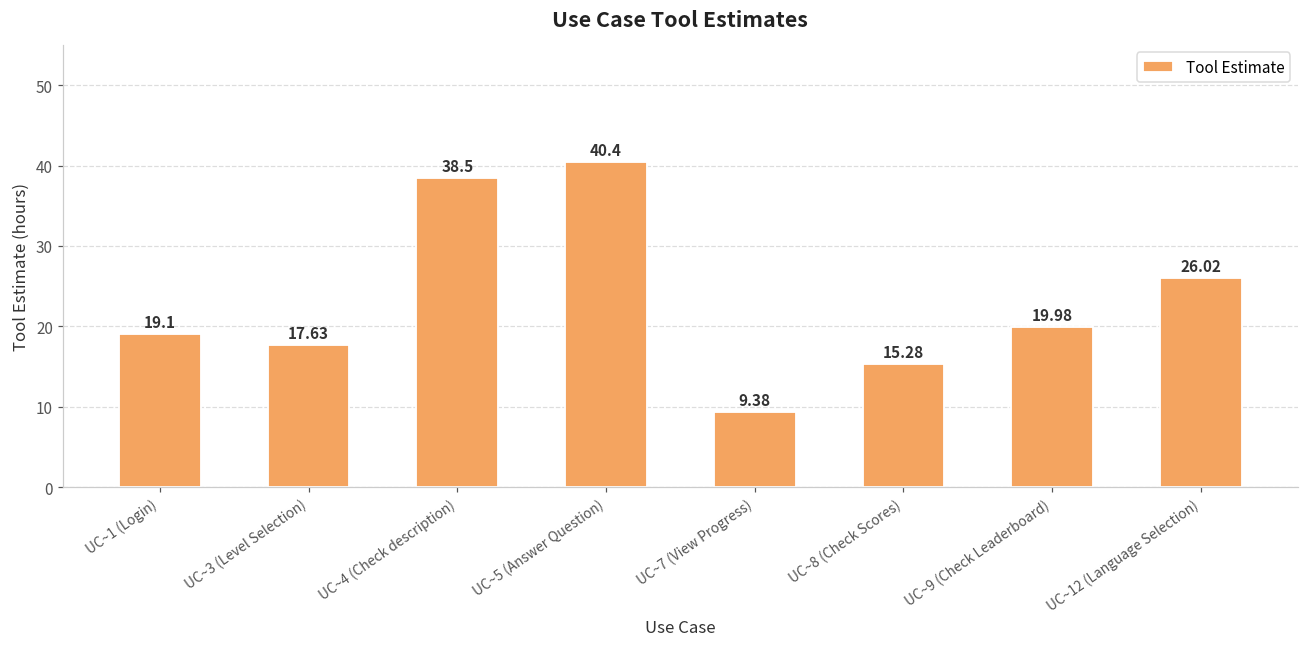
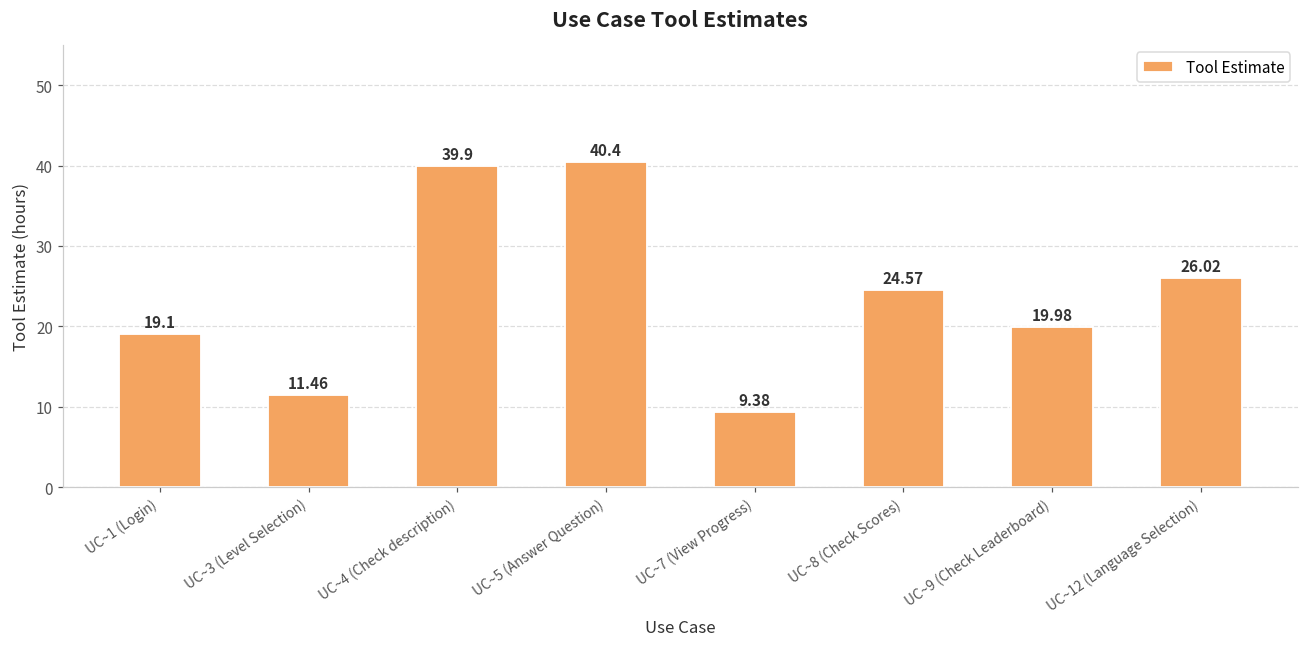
UC~3 (Level Selection): 17.63 -> 11.46
UC~4 (Check description): 38.5 -> 39.9
UC~8 (Check Scores): 15.28 -> 24.57
